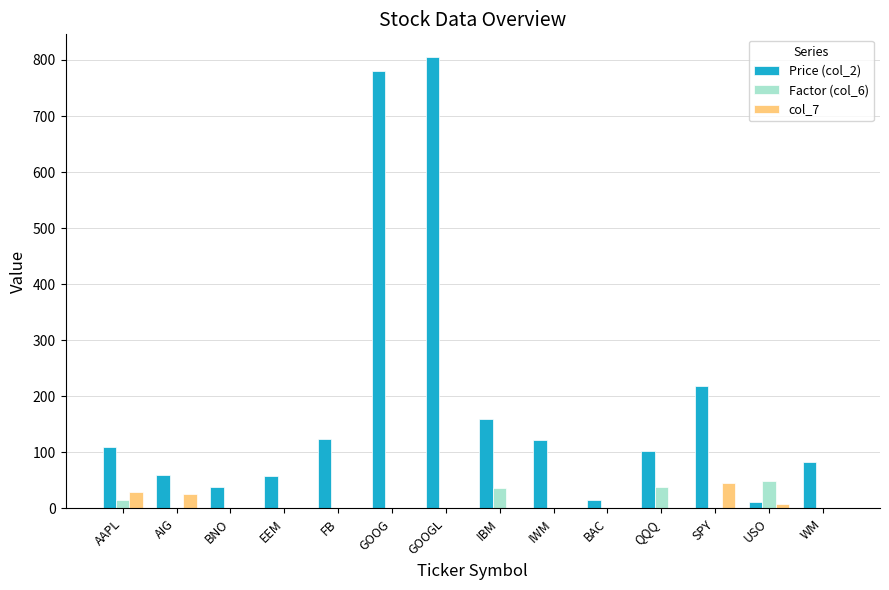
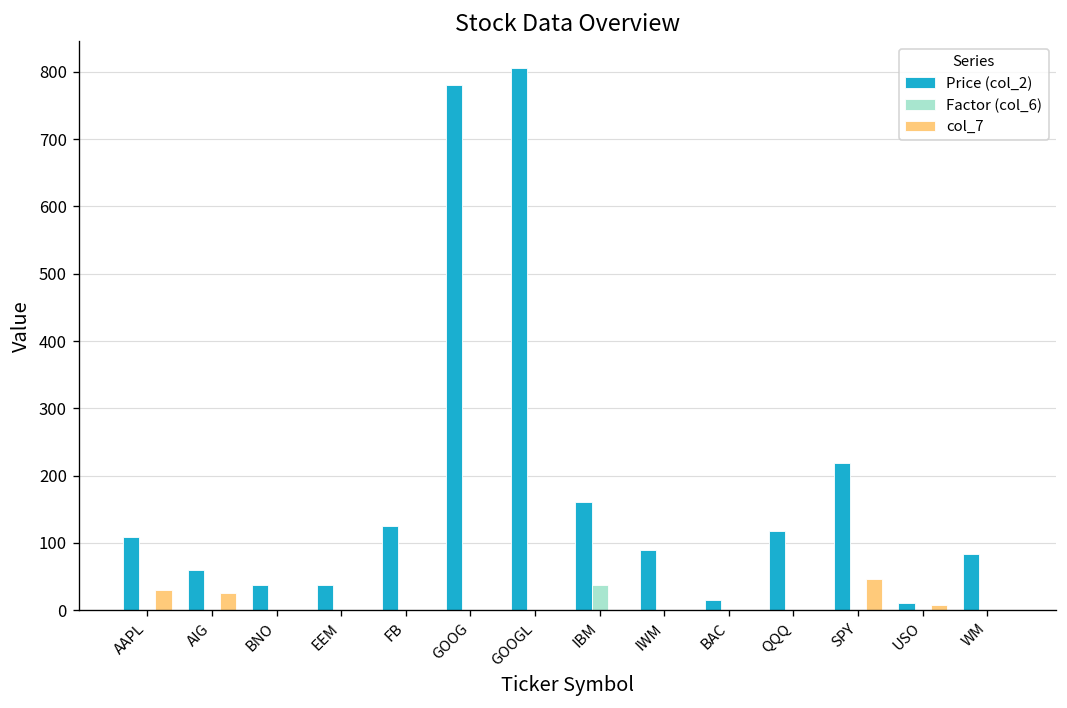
Factor (col_6), AAPL: 20 -> 0
Price (col_2), EEM: 60 -> 40
Price (col_2), IWM: 120 -> 90
Price (col_2), QQQ: 100 -> 120
Factor (col_6), QQQ: 40 -> 0
Factor (col_6), USO: 50 -> 0
